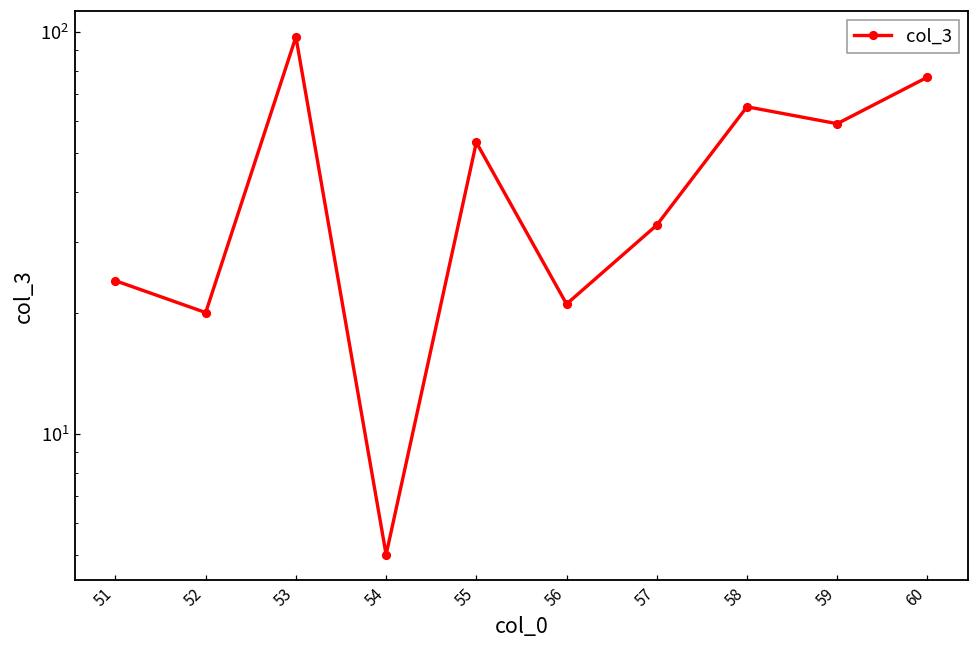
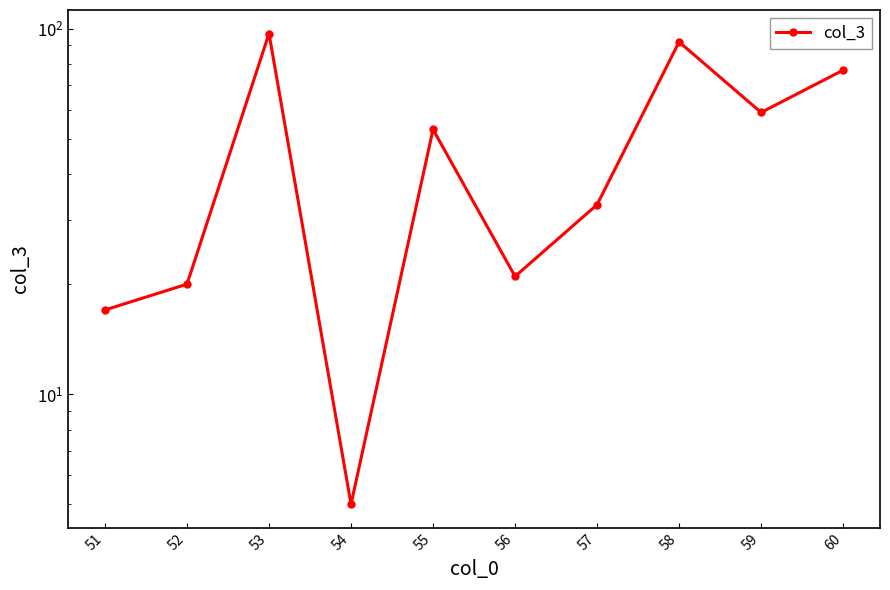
51: 24 -> 17
58: 65 -> 92
